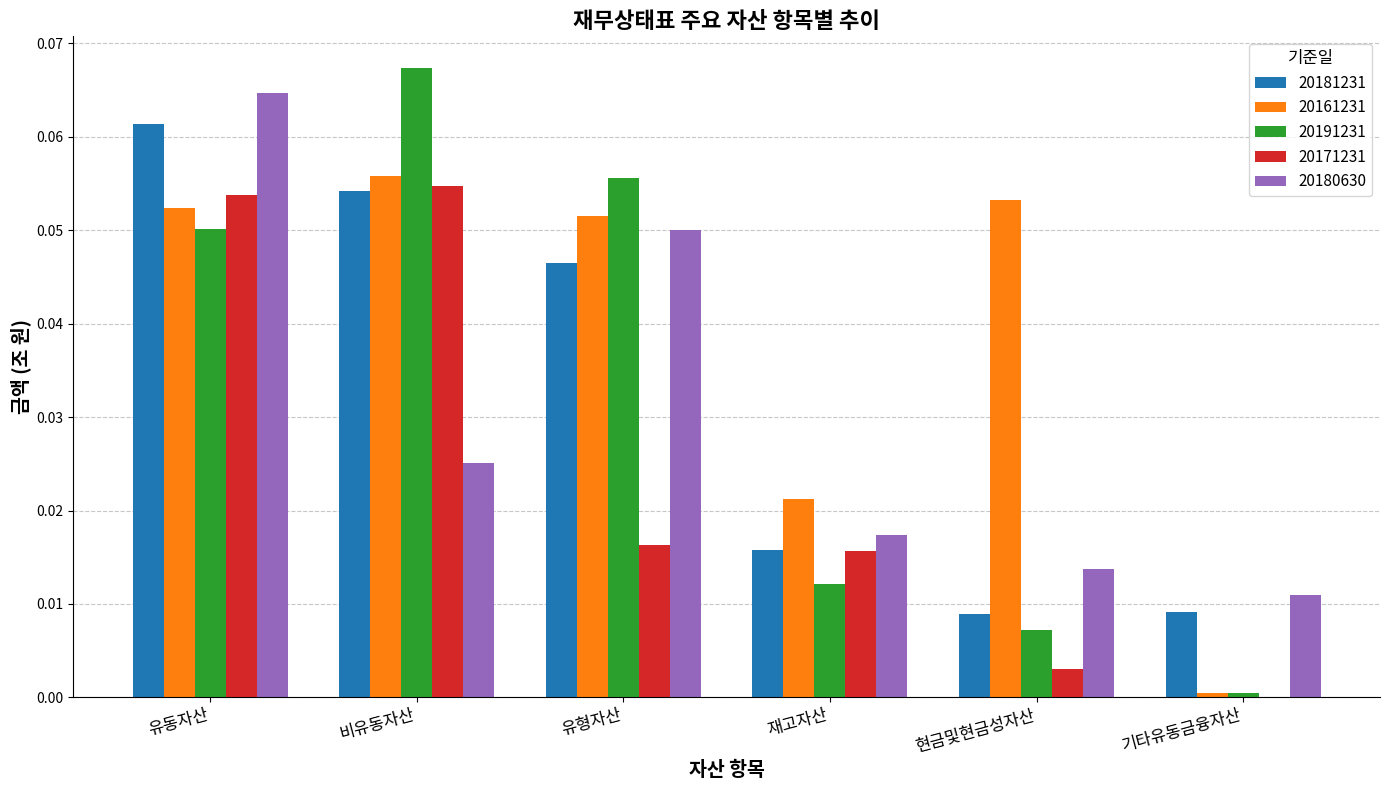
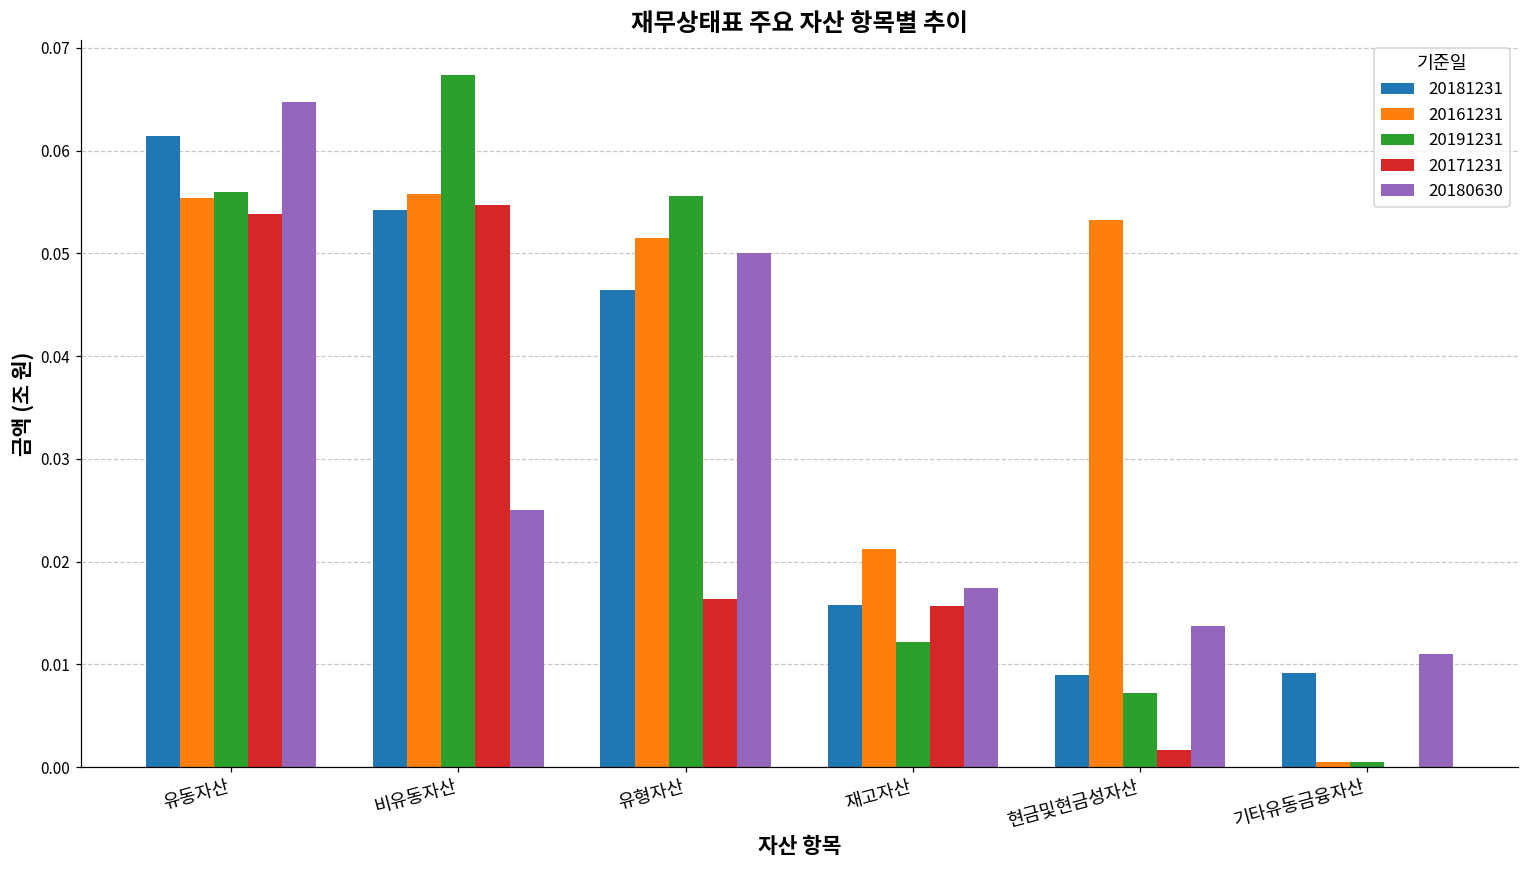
20161231, 유동자산: 0.052 -> 0.055
20191231, 유동자산: 0.050 -> 0.056
20171231, 현금및현금성자산: 0.003 -> 0.002
